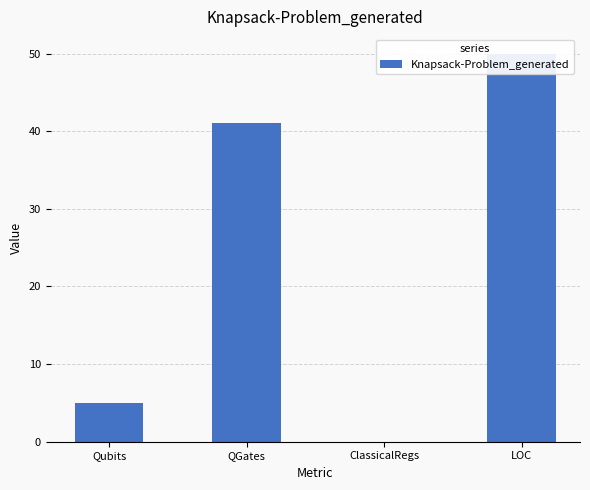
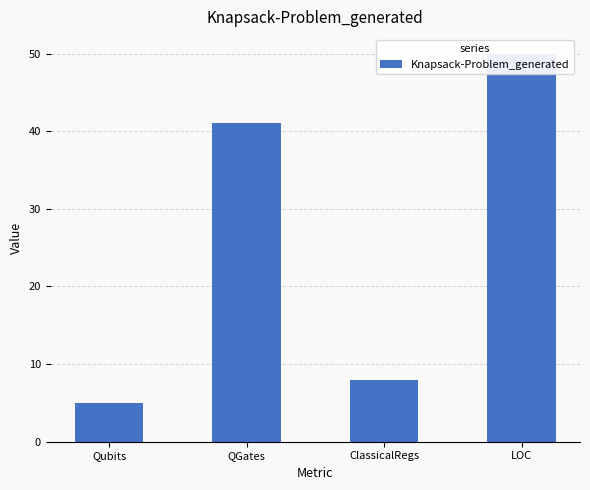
ClassicalRegs: 0 -> 8
